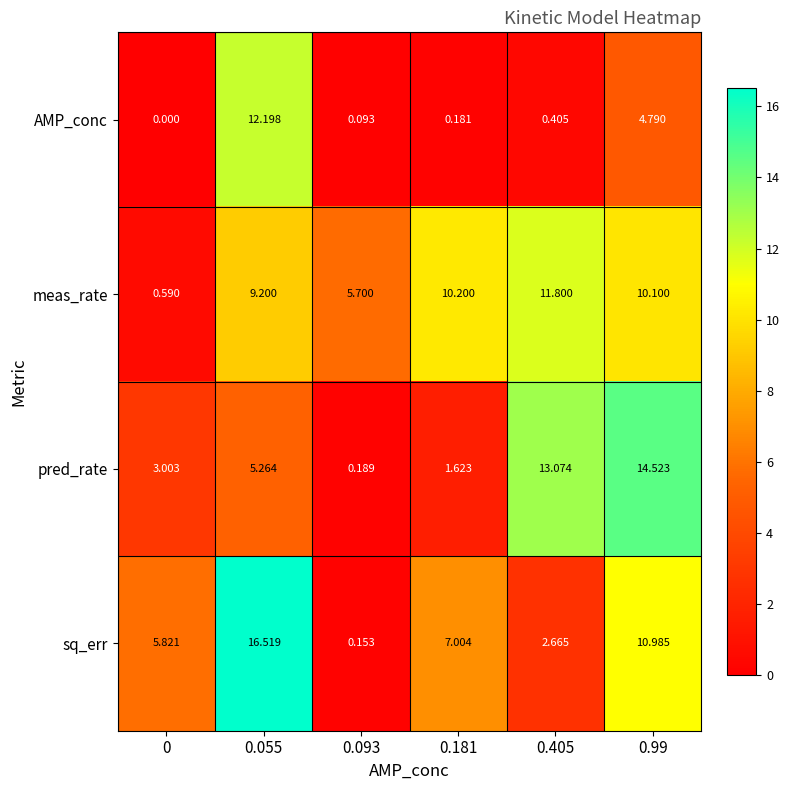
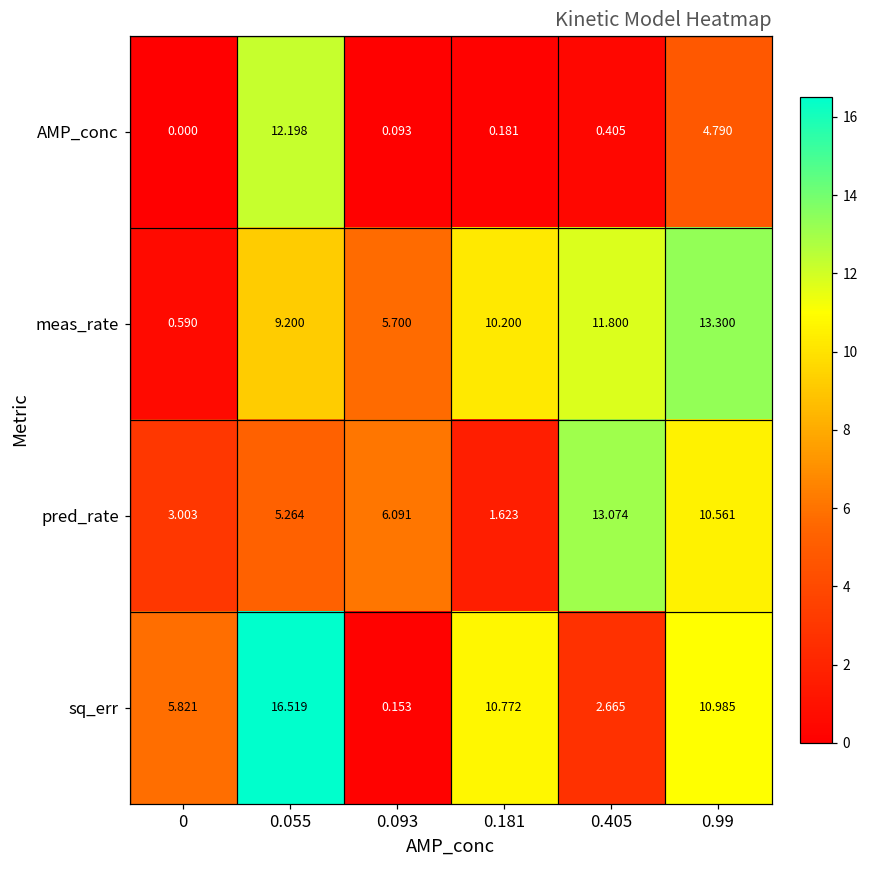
meas_rate, 0.99: 10.100 -> 13.300
pred_rate, 0.093: 0.189 -> 6.091
pred_rate, 0.99: 14.523 -> 10.561
sq_err, 0.181: 7.004 -> 10.772
